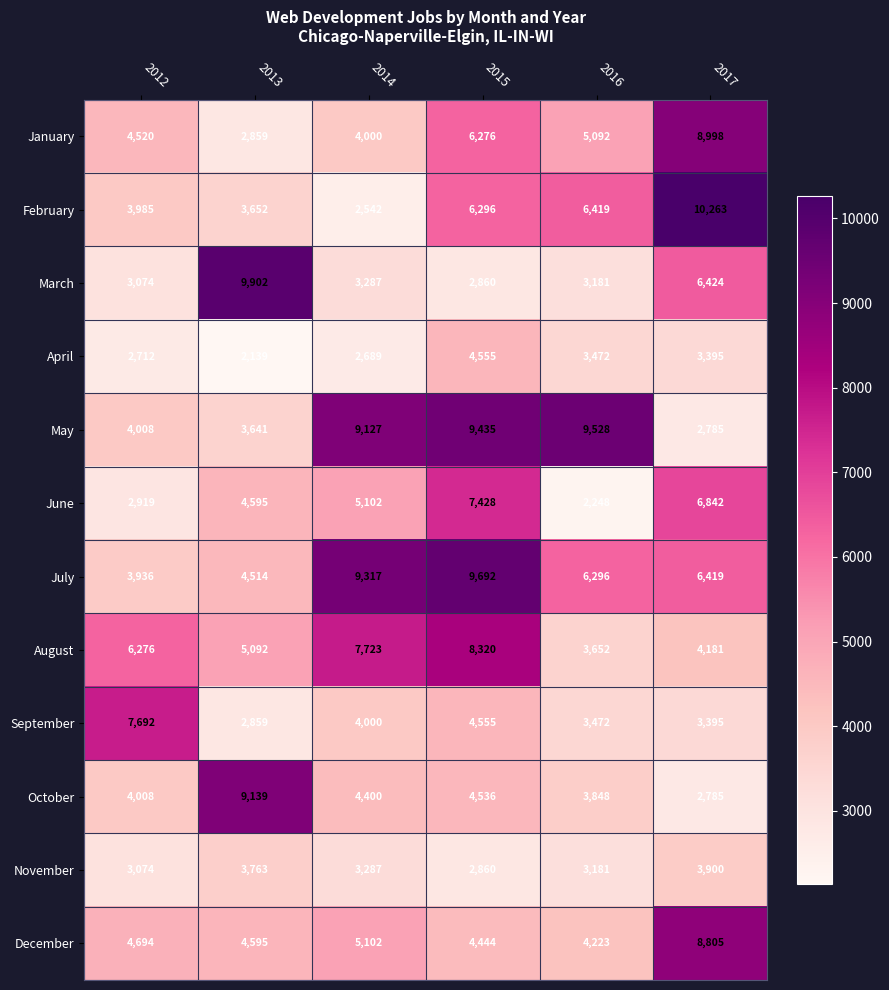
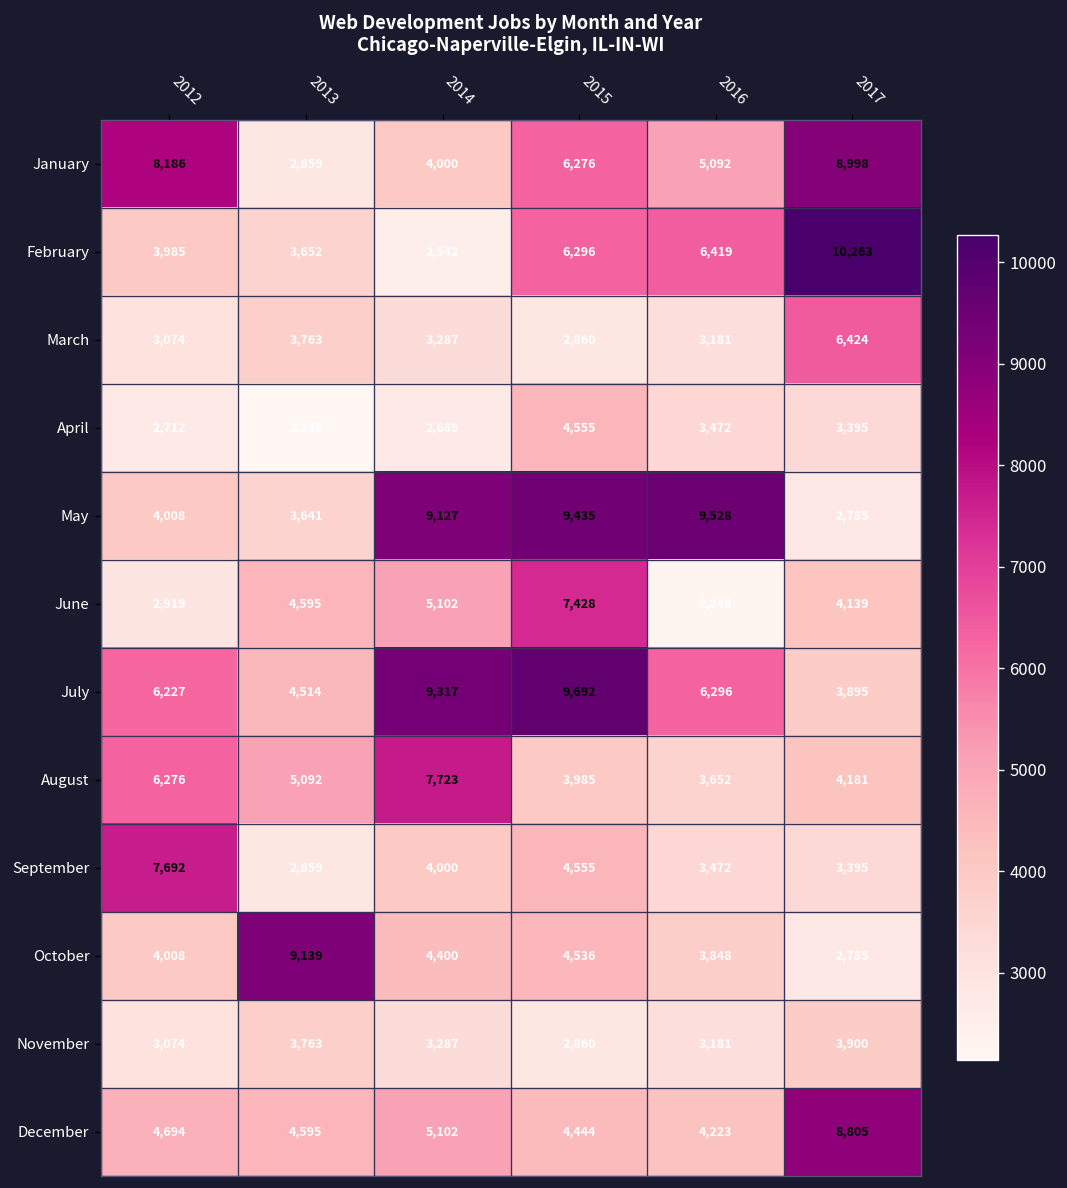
January, 2012: 4,520 -> 8,186
March, 2013: 9,902 -> 3,763
June, 2017: 6,842 -> 4,139
July, 2012: 3,936 -> 6,227
July, 2017: 6,419 -> 3,895
August, 2015: 8,320 -> 3,985
